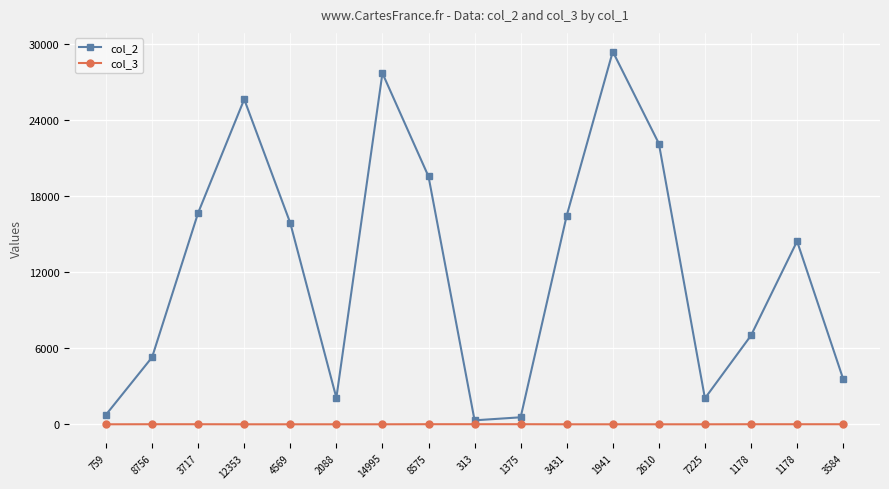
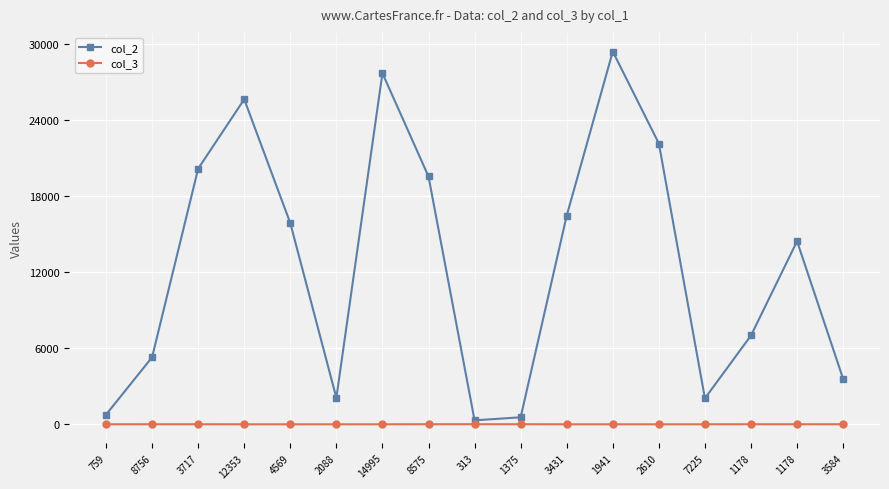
col_2, 3717: 16700 -> 20200
